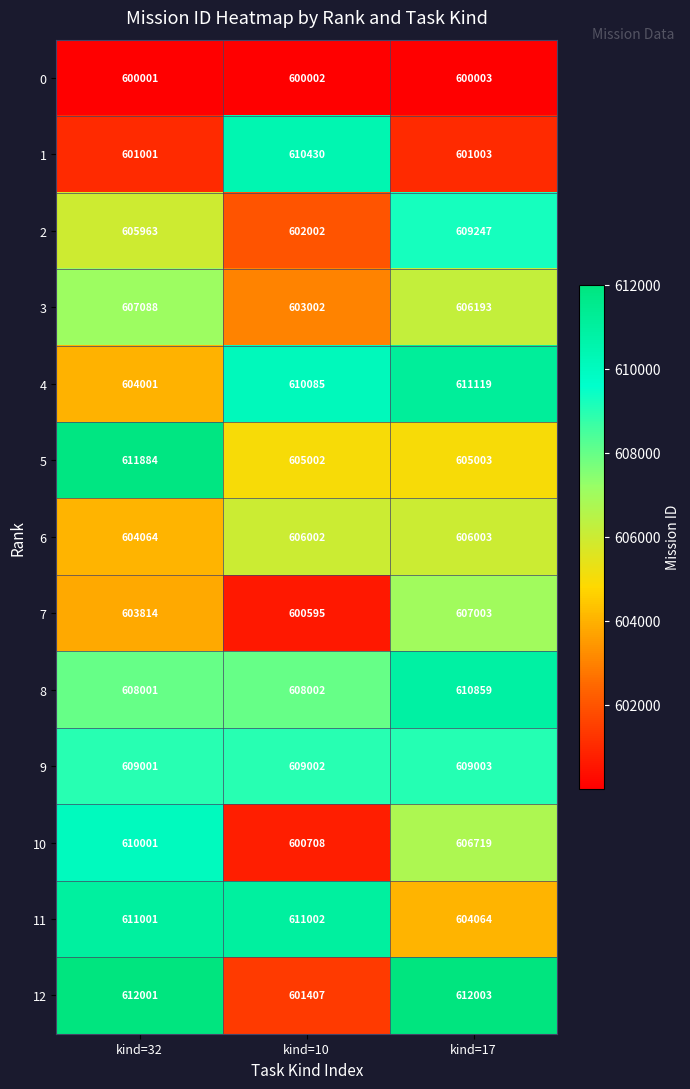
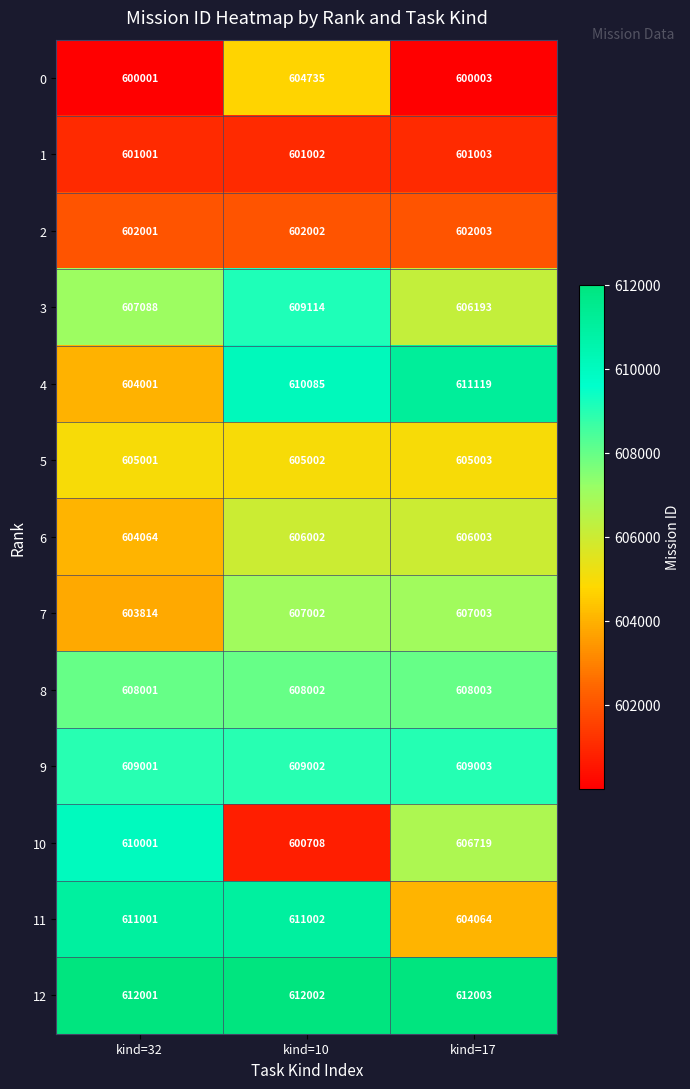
0, kind=10: 600002 -> 604735
1, kind=10: 610430 -> 601002
2, kind=32: 605963 -> 602001
2, kind=17: 609247 -> 602003
3, kind=10: 603002 -> 609114
5, kind=32: 611884 -> 605001
7, kind=10: 600595 -> 607002
8, kind=17: 610859 -> 608003
12, kind=10: 601407 -> 612002
